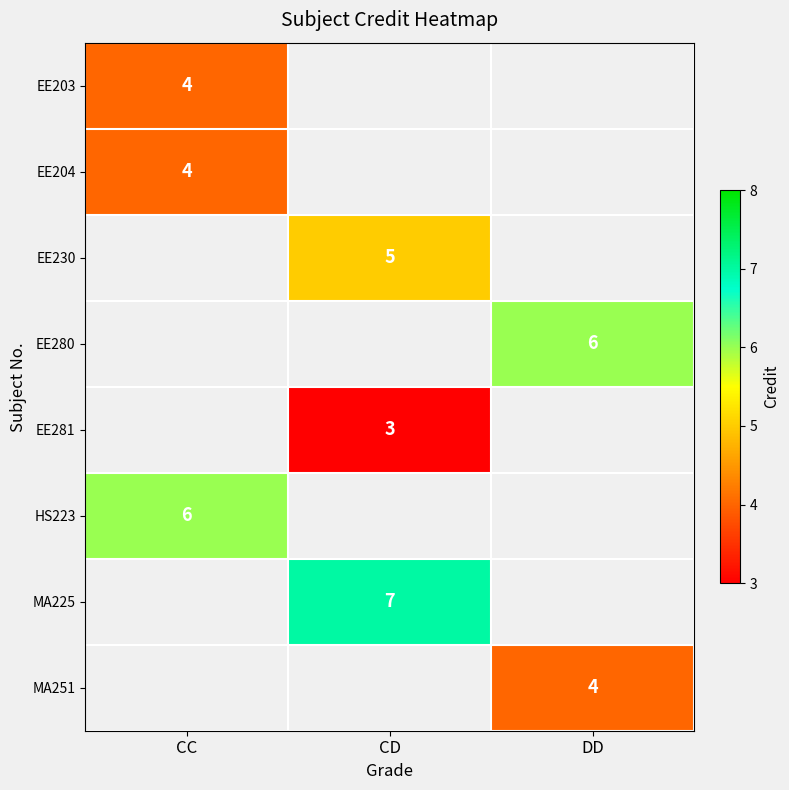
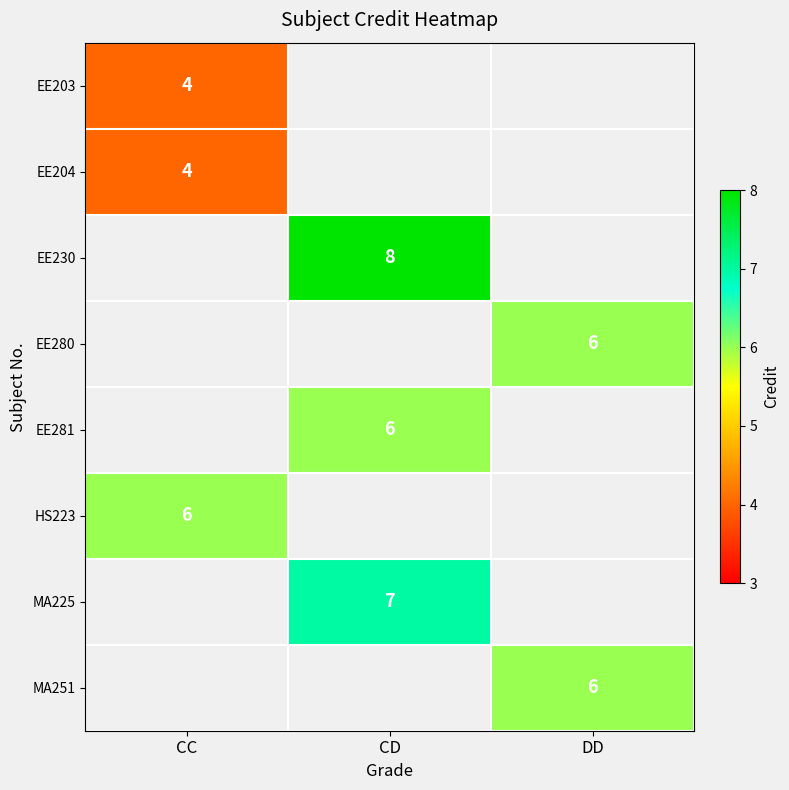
EE230, CD: 5 -> 8
EE281, CD: 3 -> 6
MA251, DD: 4 -> 6
